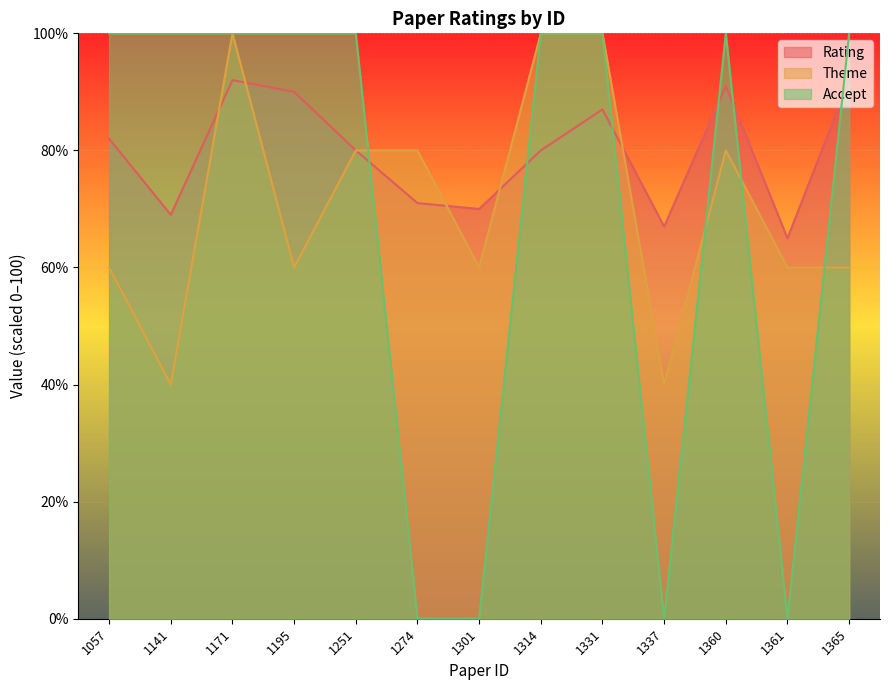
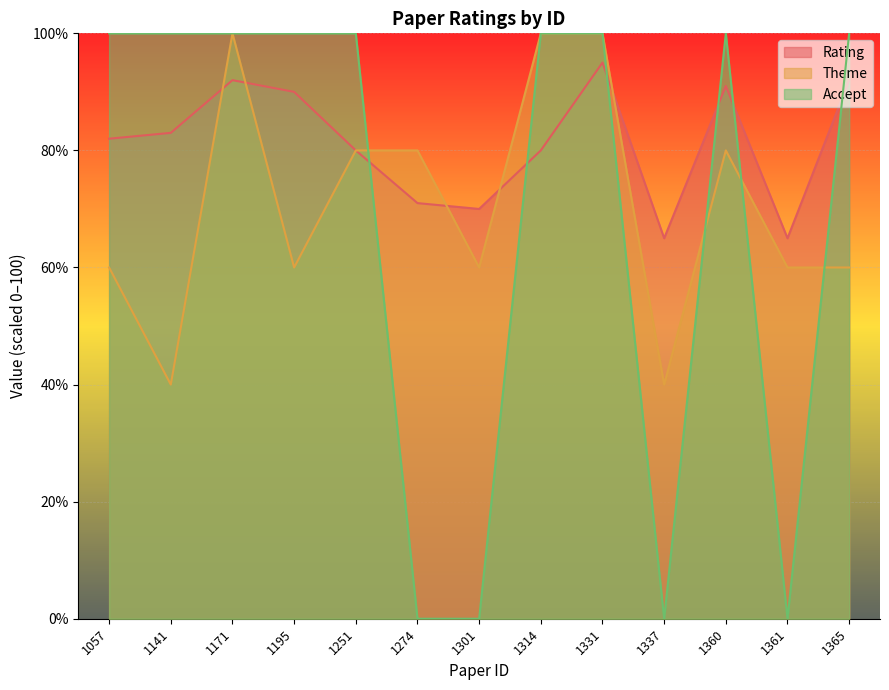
Rating, 1141: 69% -> 83%
Rating, 1331: 87% -> 95%
Rating, 1337: 67% -> 65%
